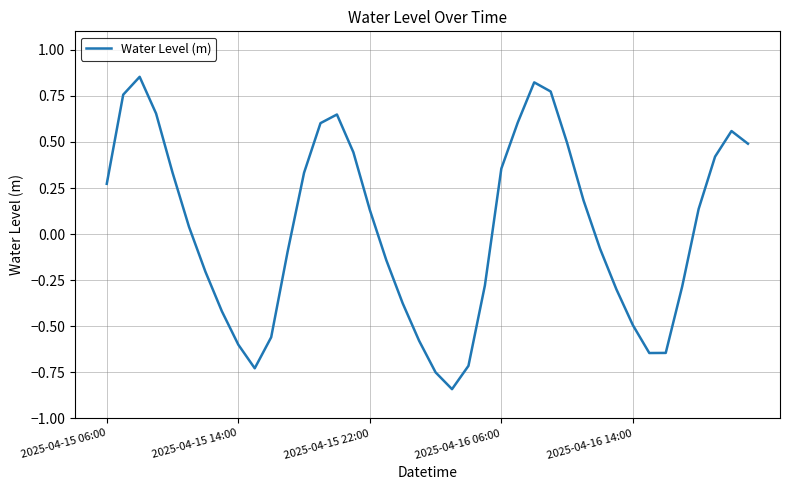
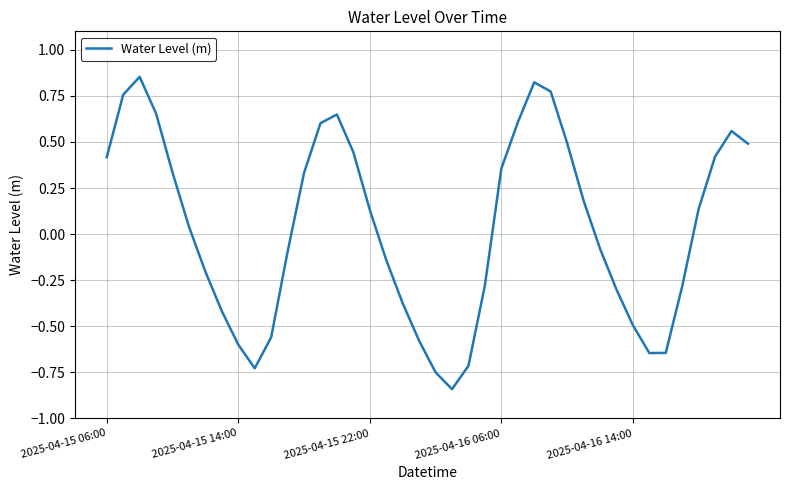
2025-04-15 06:00: 0.27 -> 0.42
